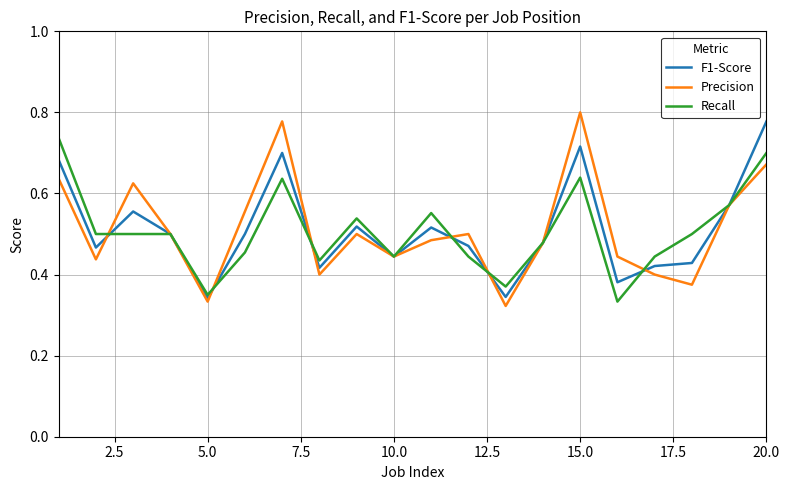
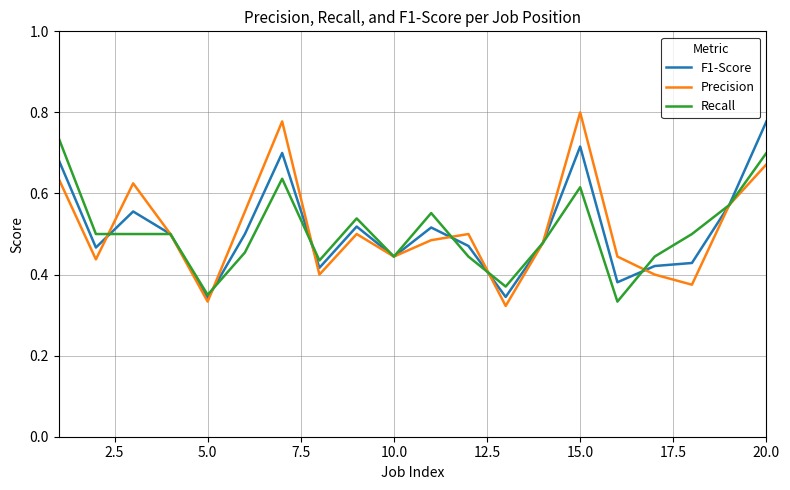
Recall, 15.0: 0.64 -> 0.62
